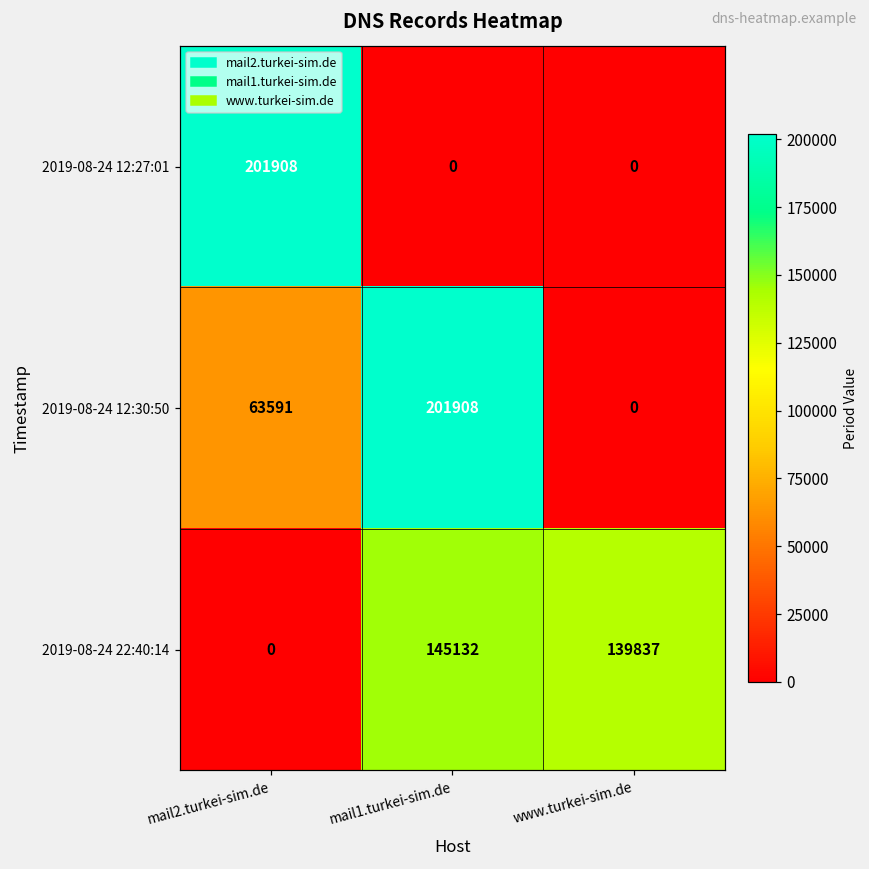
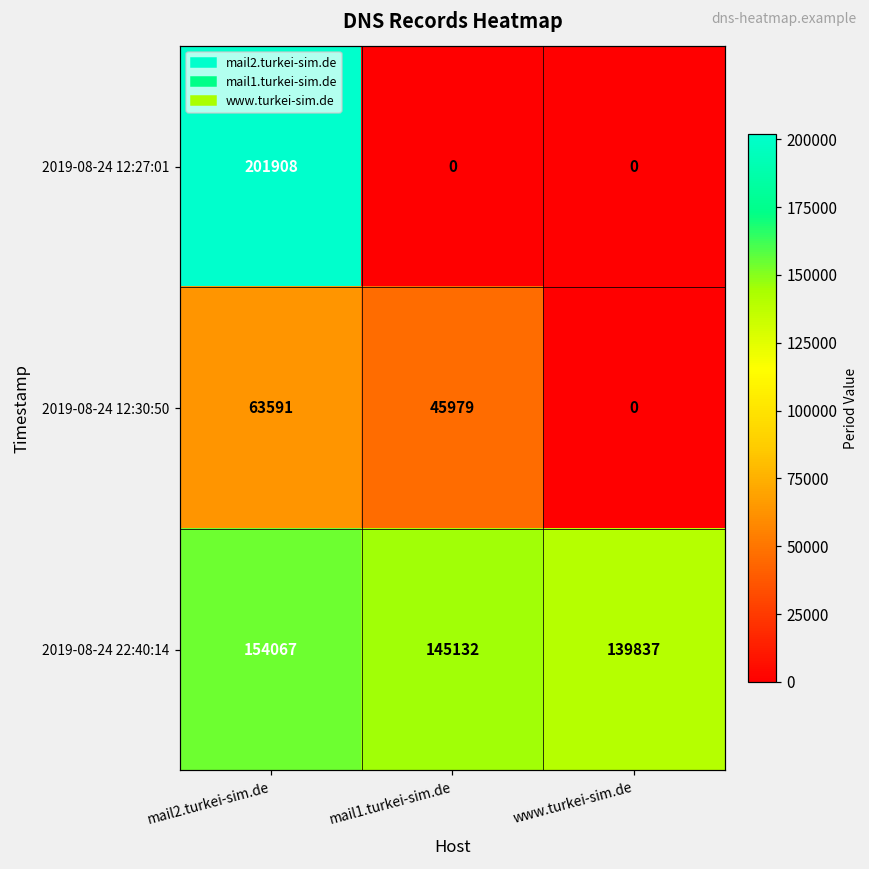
2019-08-24 12:30:50, mail1.turkei-sim.de: 201908 -> 45979
2019-08-24 22:40:14, mail2.turkei-sim.de: 0 -> 154067
